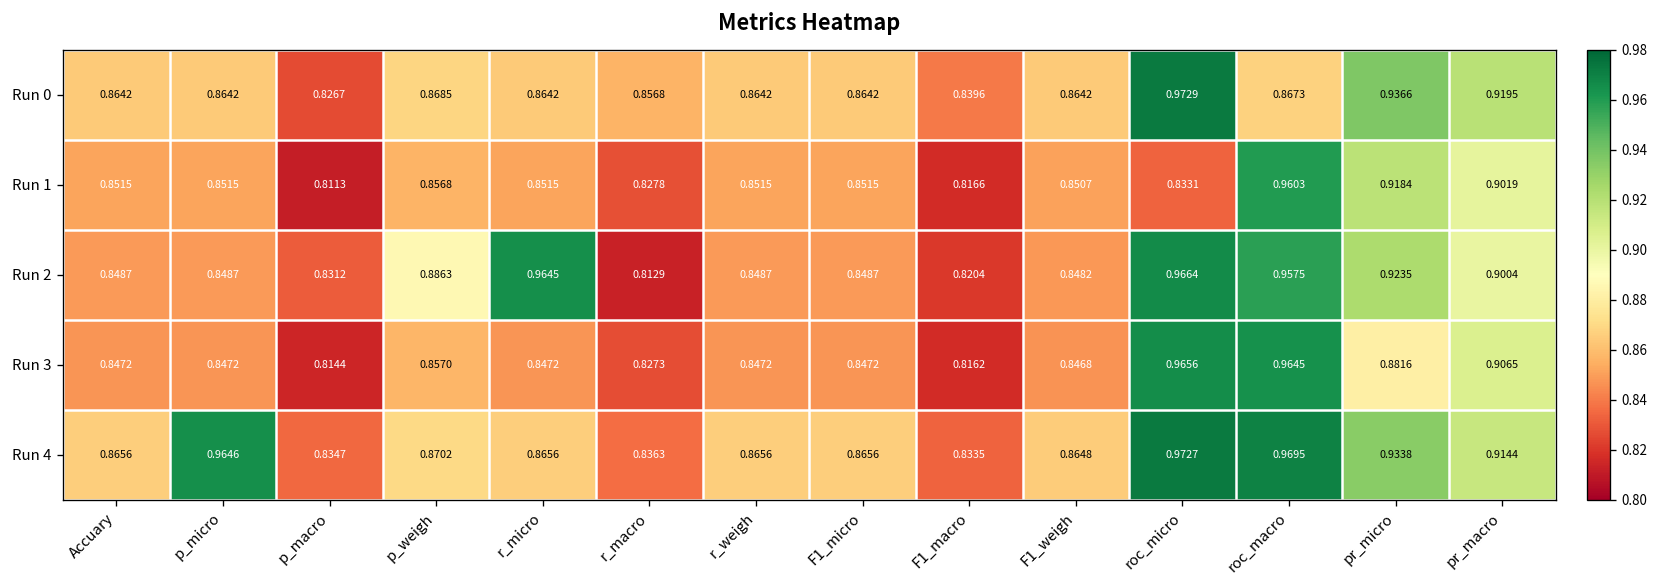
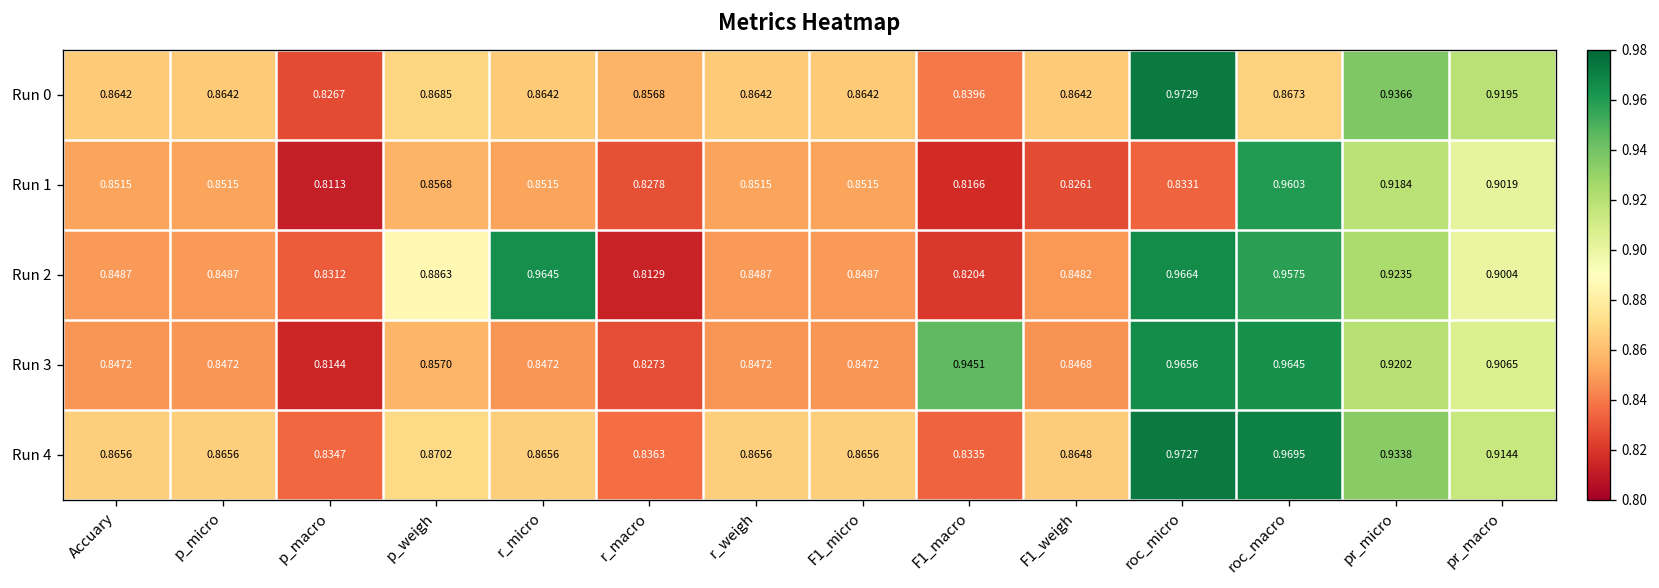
Run 1, F1_weigh: 0.8507 -> 0.8261
Run 3, F1_macro: 0.8162 -> 0.9451
Run 3, pr_micro: 0.8816 -> 0.9202
Run 4, p_micro: 0.9646 -> 0.8656
